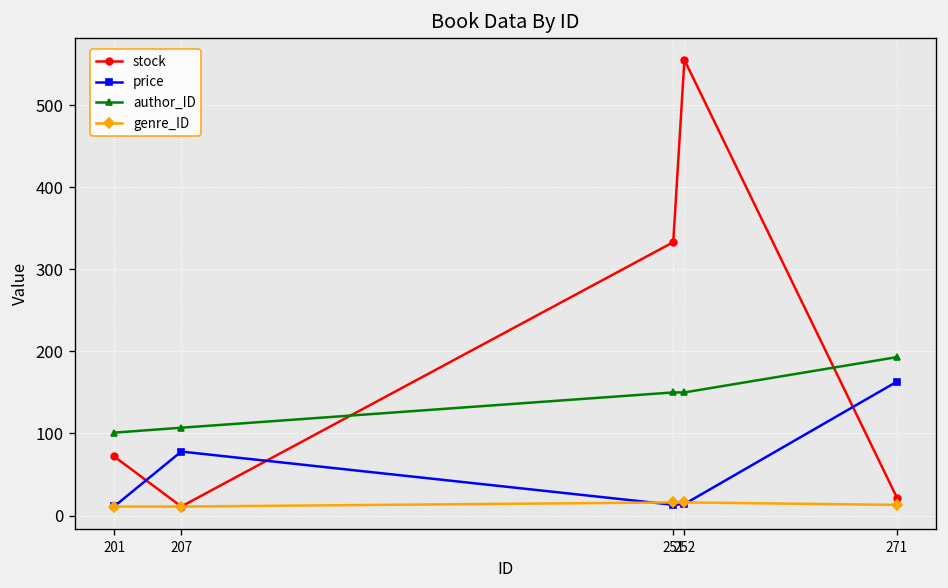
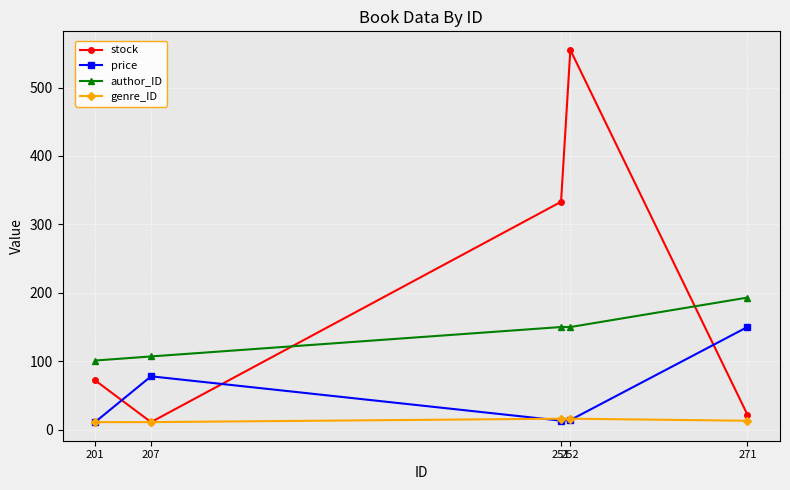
price, 271: 160 -> 150
